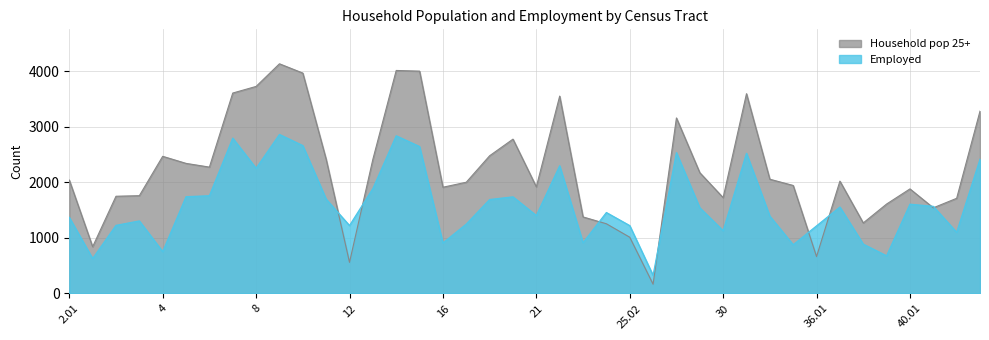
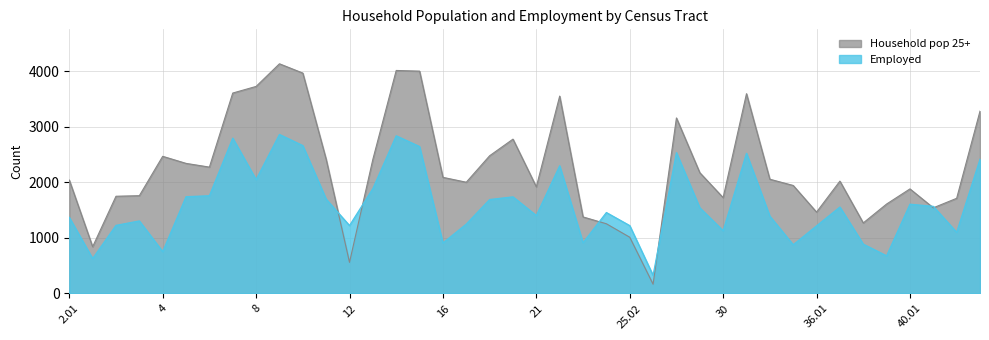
Employed, 8: 2300 -> 2000
Household pop 25+, 16: 1900 -> 2100
Household pop 25+, 36.01: 700 -> 1500
